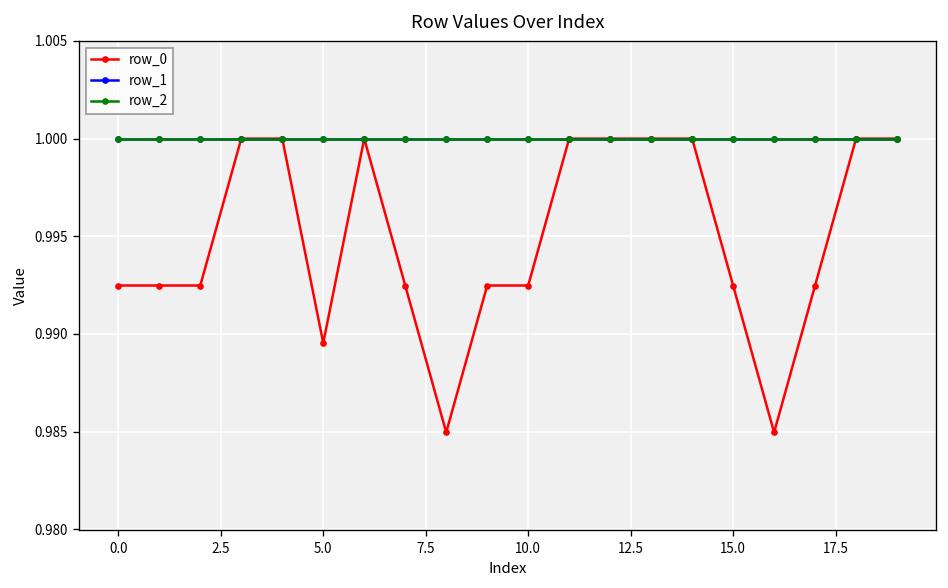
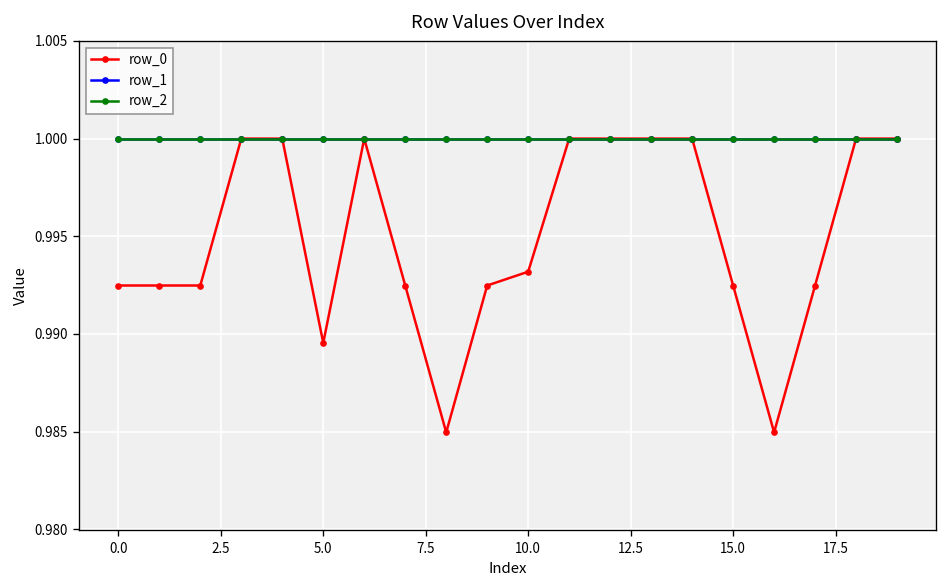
row_0, 10.0: 0.9925 -> 0.9932
